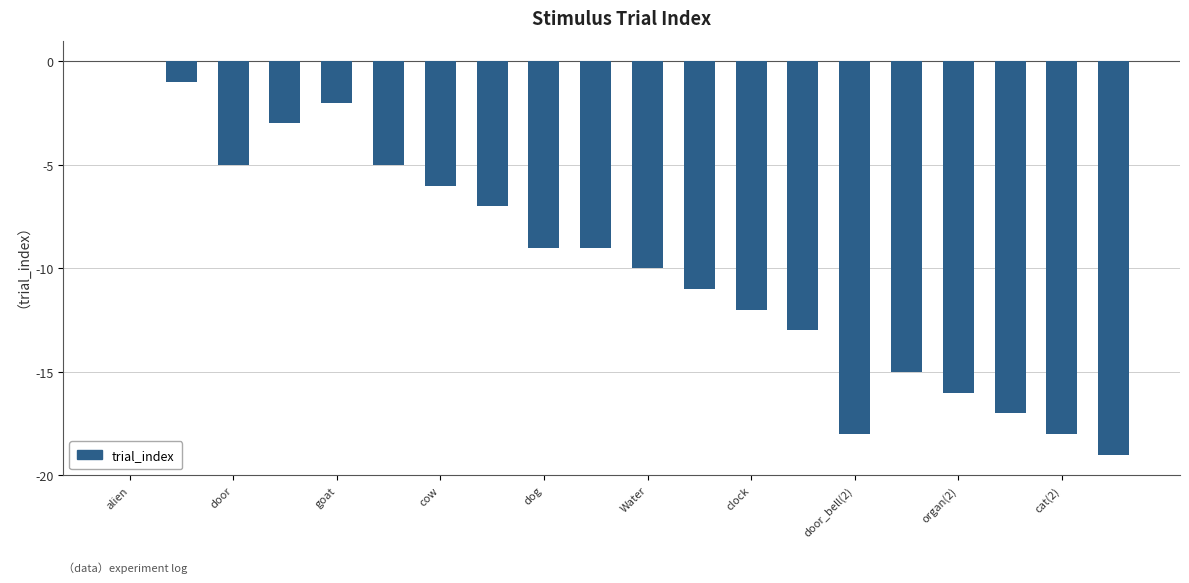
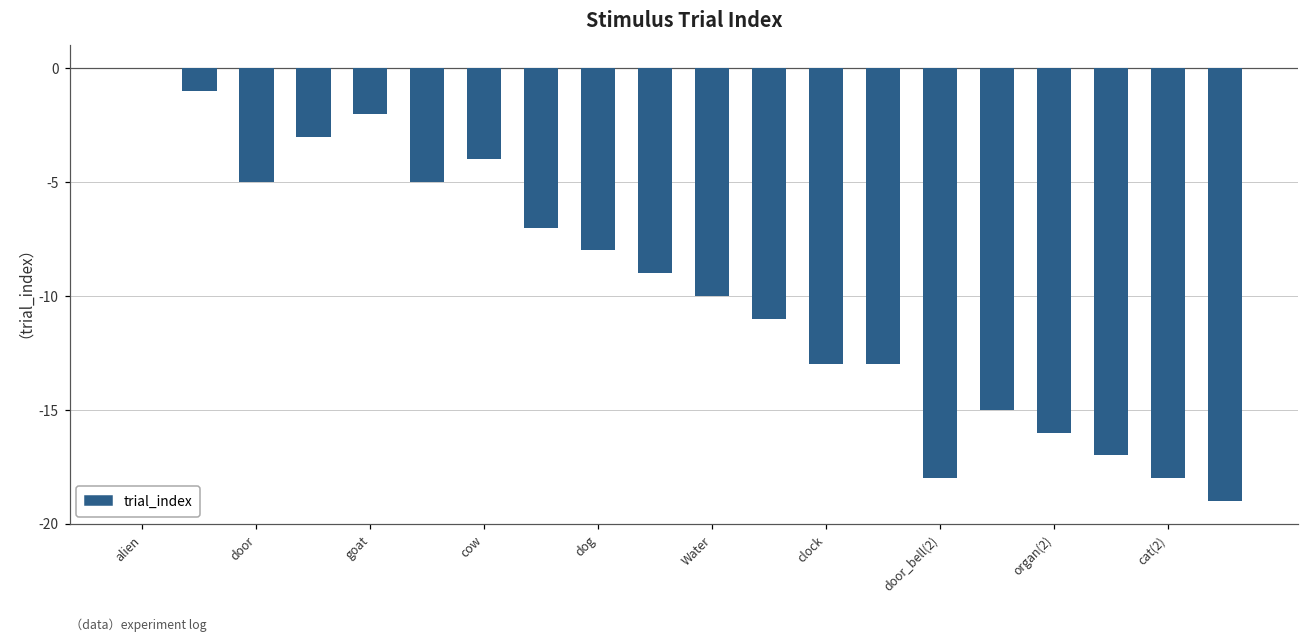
cow: -6.0 -> -4.0
dog: -9.0 -> -8.0
clock: -12.0 -> -13.0
